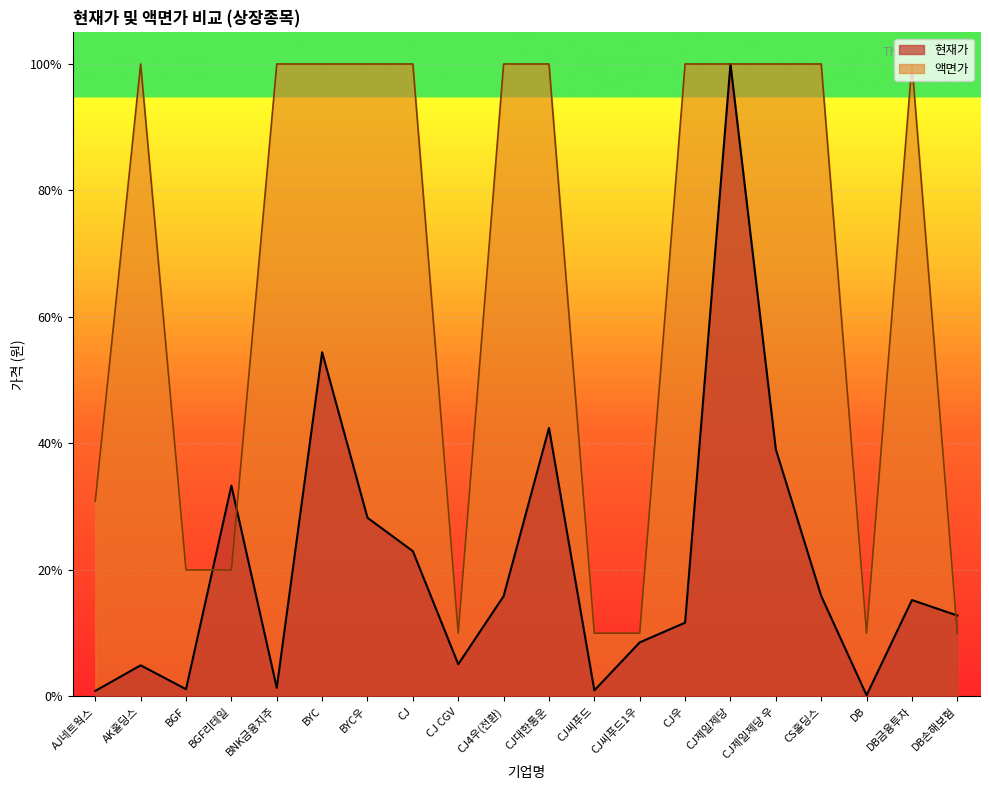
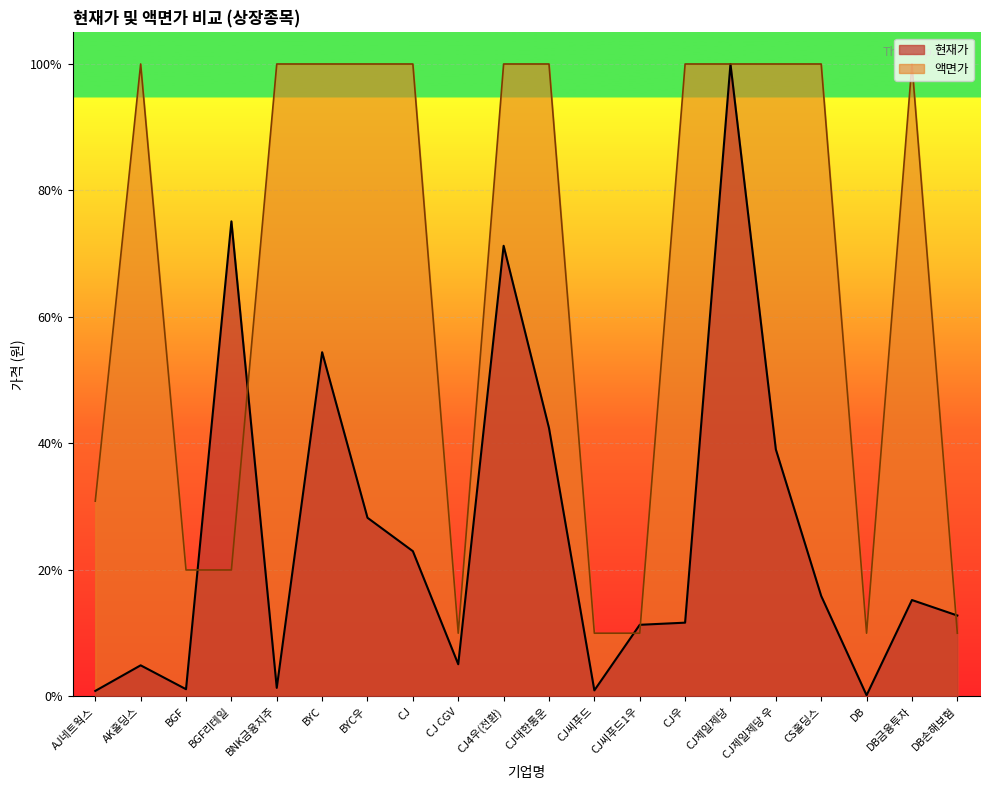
현재가, BGF리테일: 33% -> 75%
현재가, CJ4우(전환): 16% -> 71%
현재가, CJ씨푸드1우: 9% -> 11%
